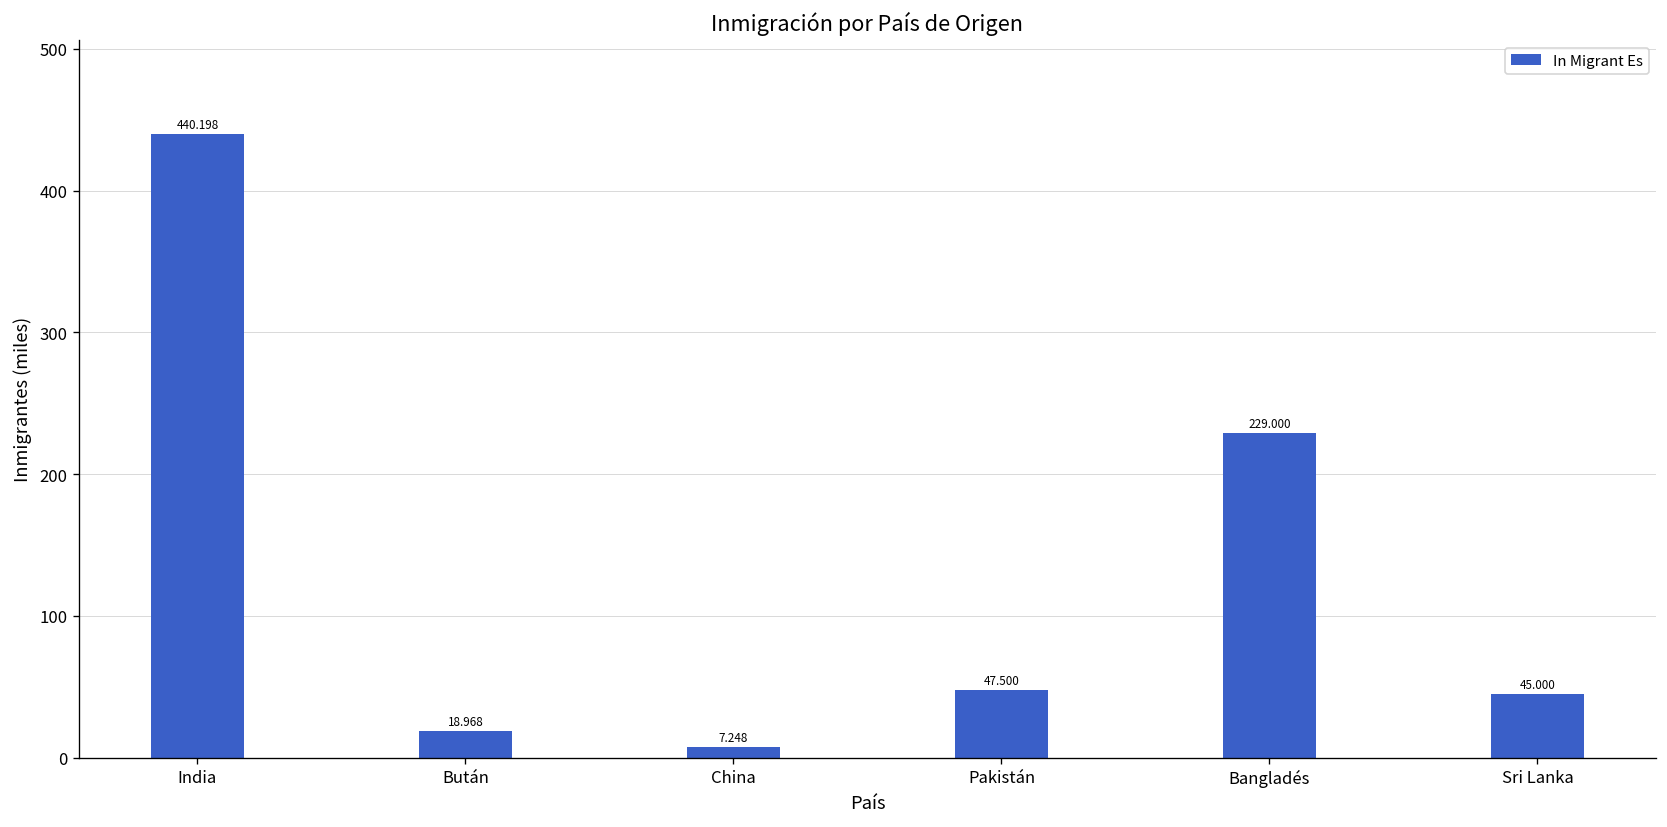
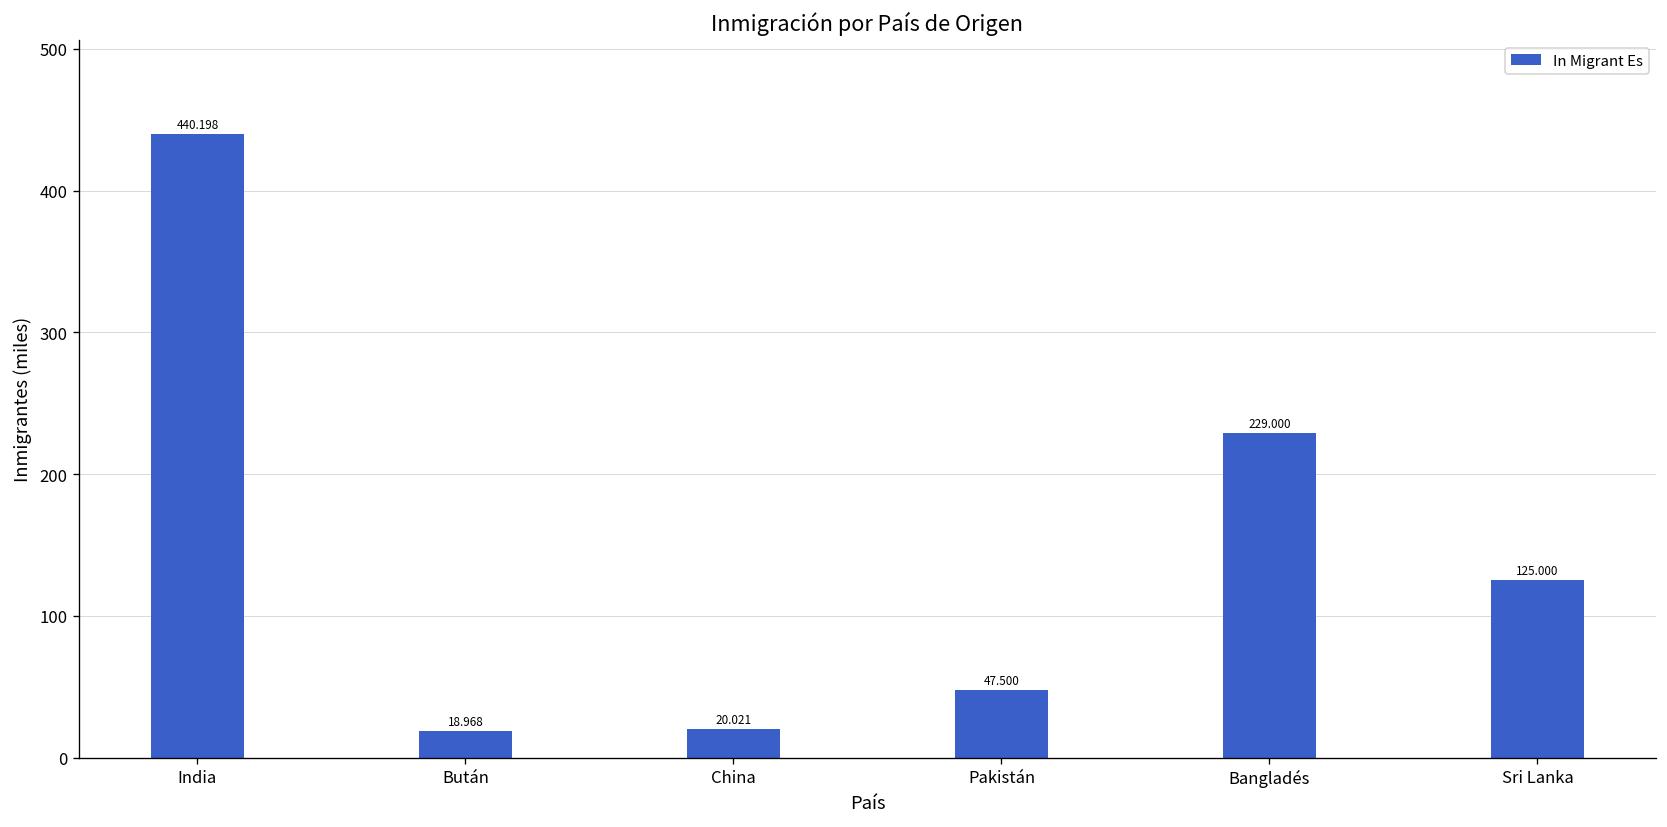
China: 7.248 -> 20.021
Sri Lanka: 45.000 -> 125.000
